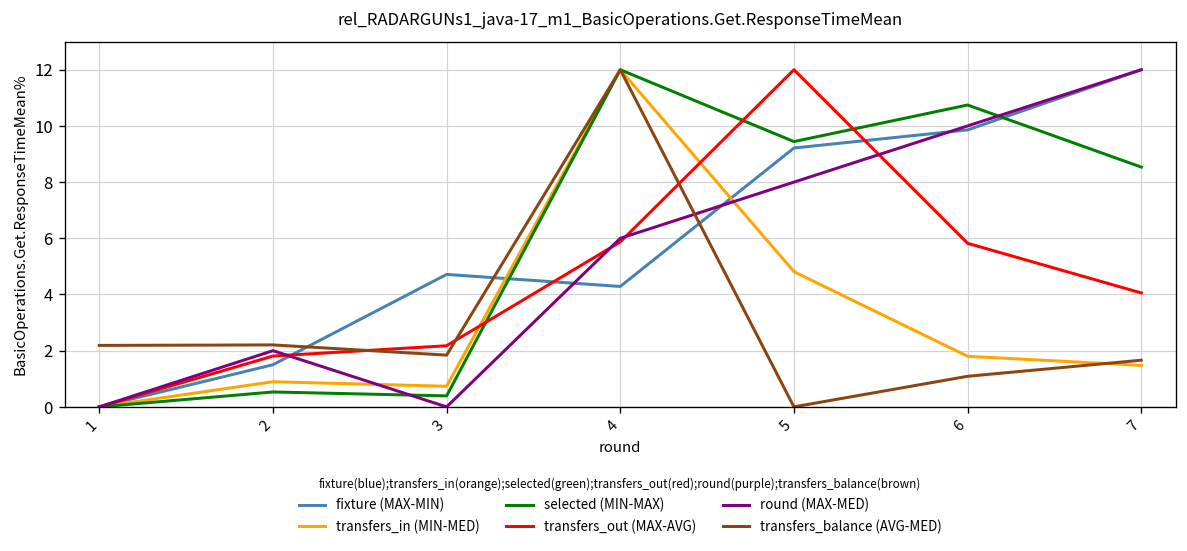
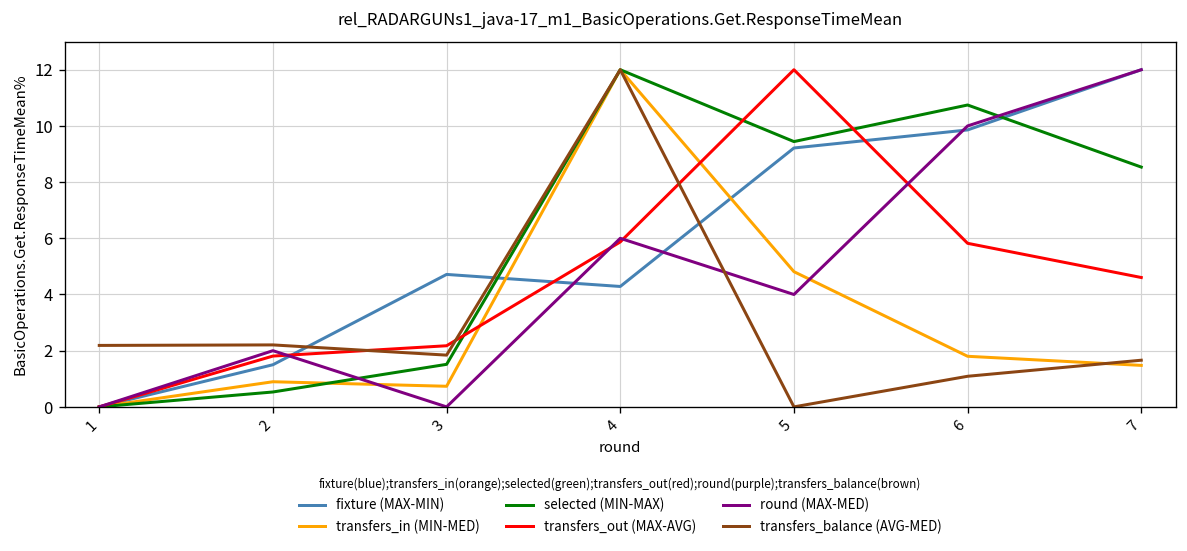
selected (MIN-MAX), 3: 0.4 -> 1.5
round (MAX-MED), 5: 8.0 -> 4.0
transfers_out (MAX-AVG), 7: 4.1 -> 4.6
